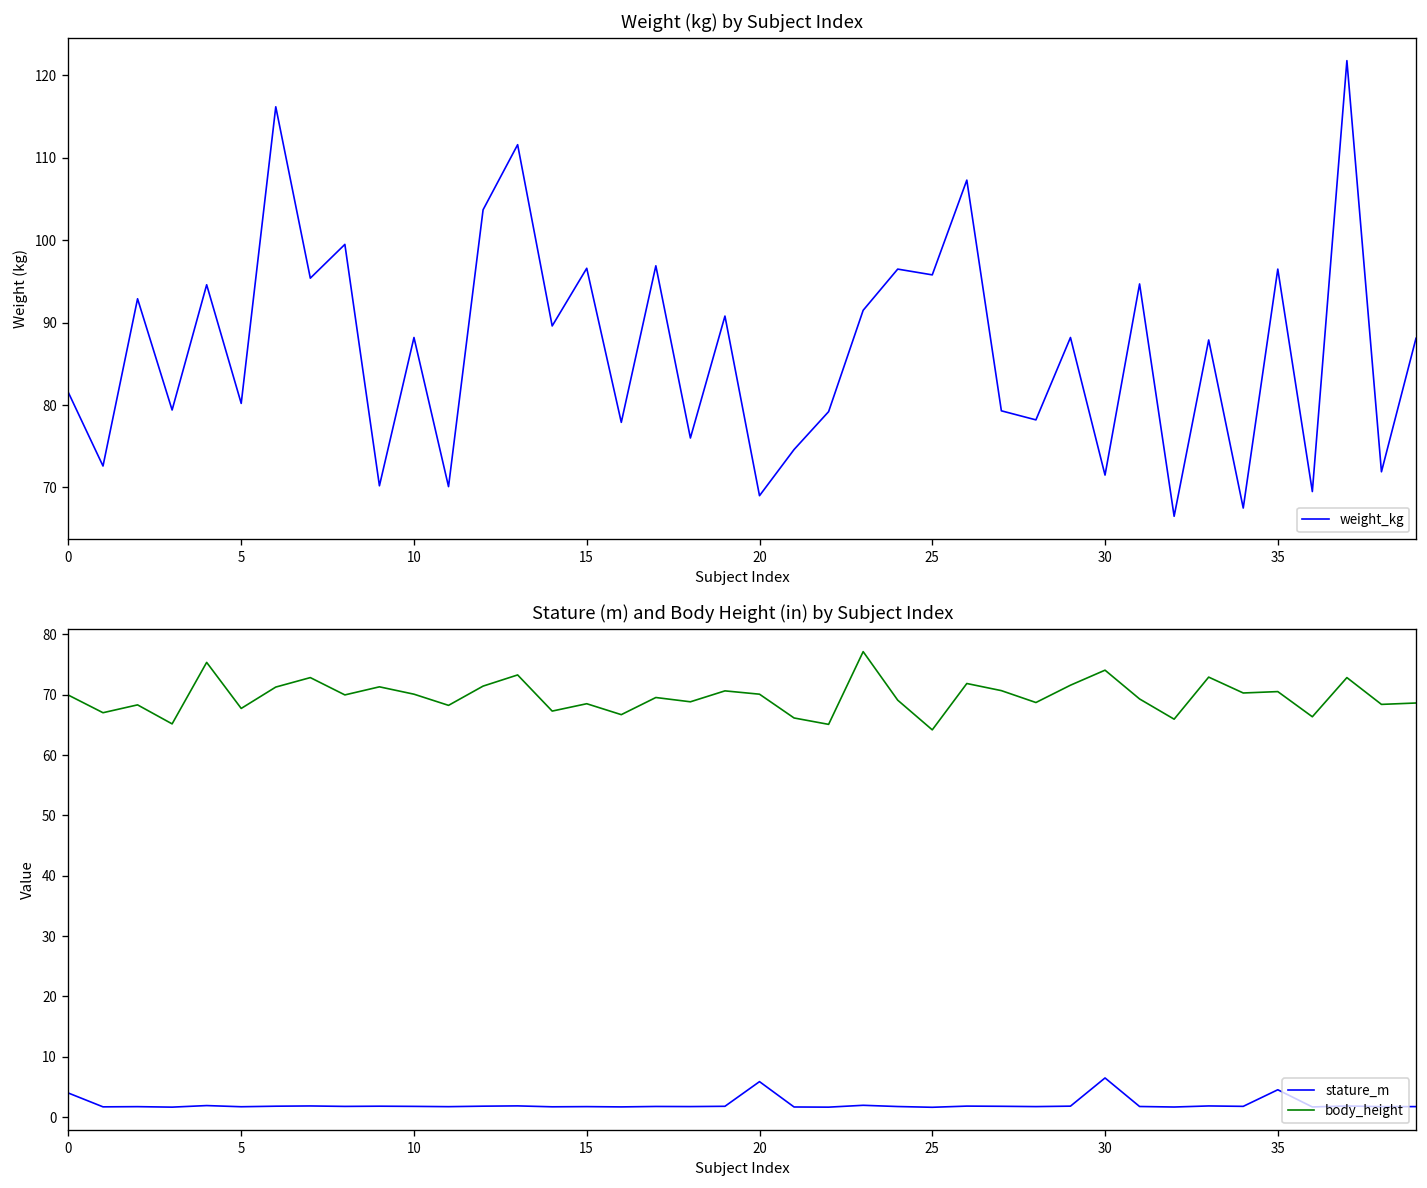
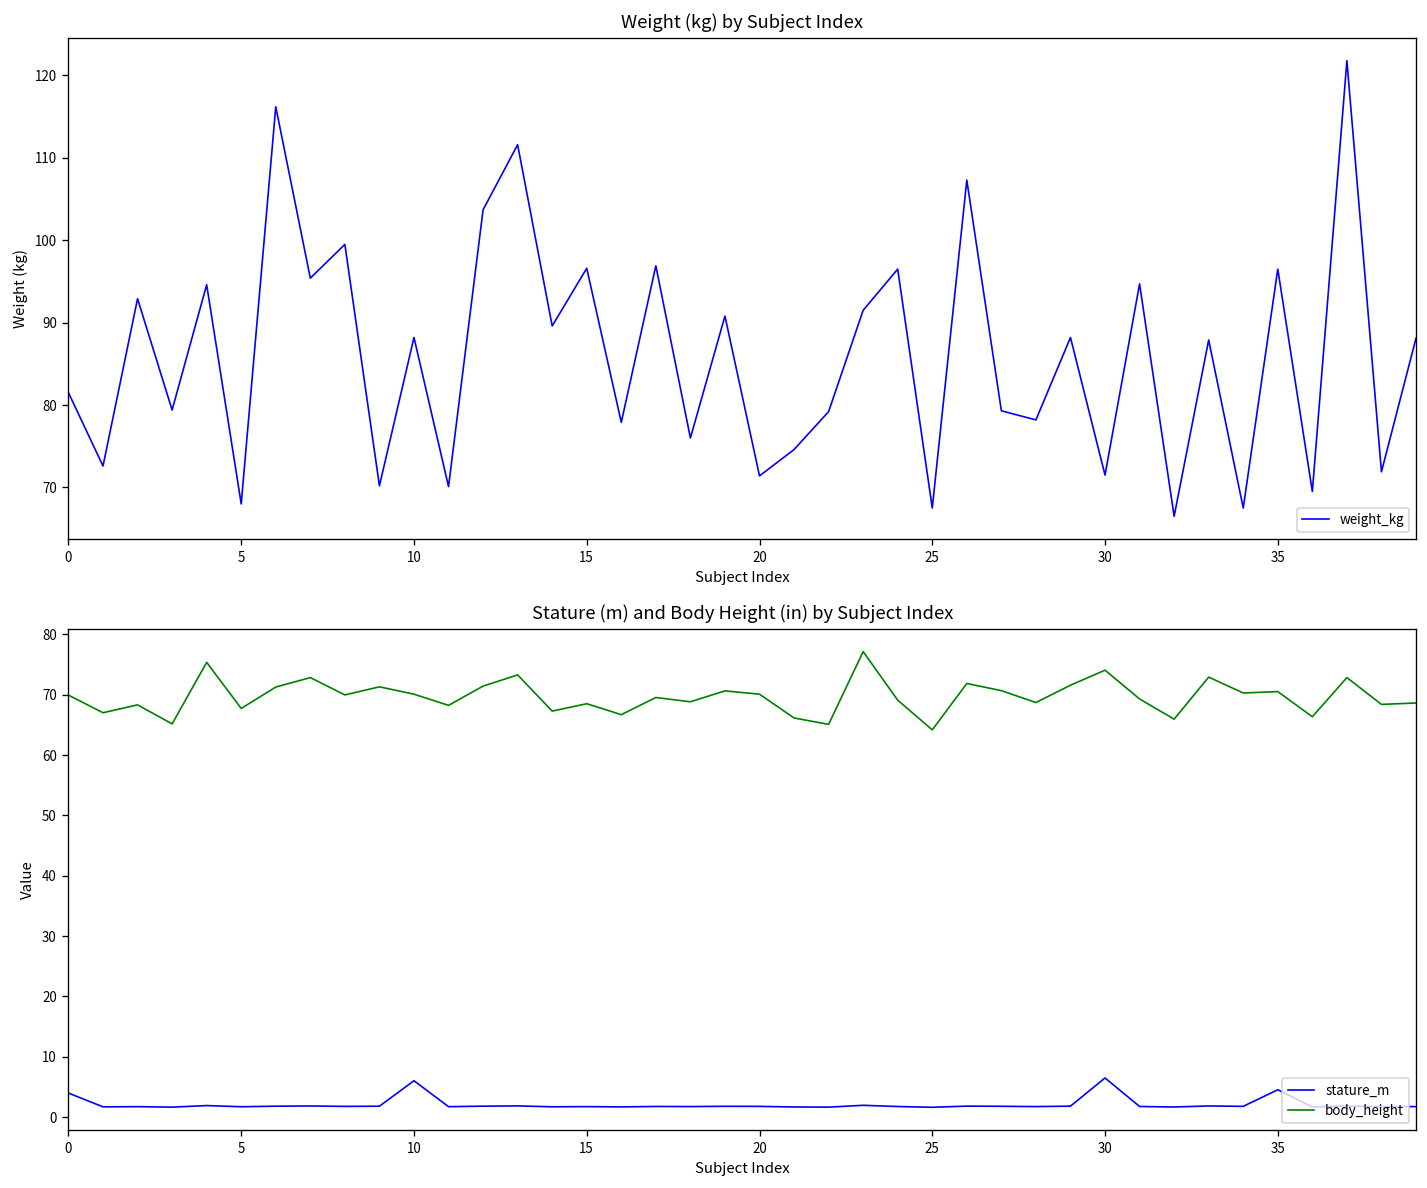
Weight (kg) by Subject Index, 5: 80 -> 68
Weight (kg) by Subject Index, 20: 69 -> 71
Weight (kg) by Subject Index, 25: 96 -> 68
Stature (m) and Body Height (in) by Subject Index, stature_m, 10: 2 -> 6
Stature (m) and Body Height (in) by Subject Index, stature_m, 20: 6 -> 2
